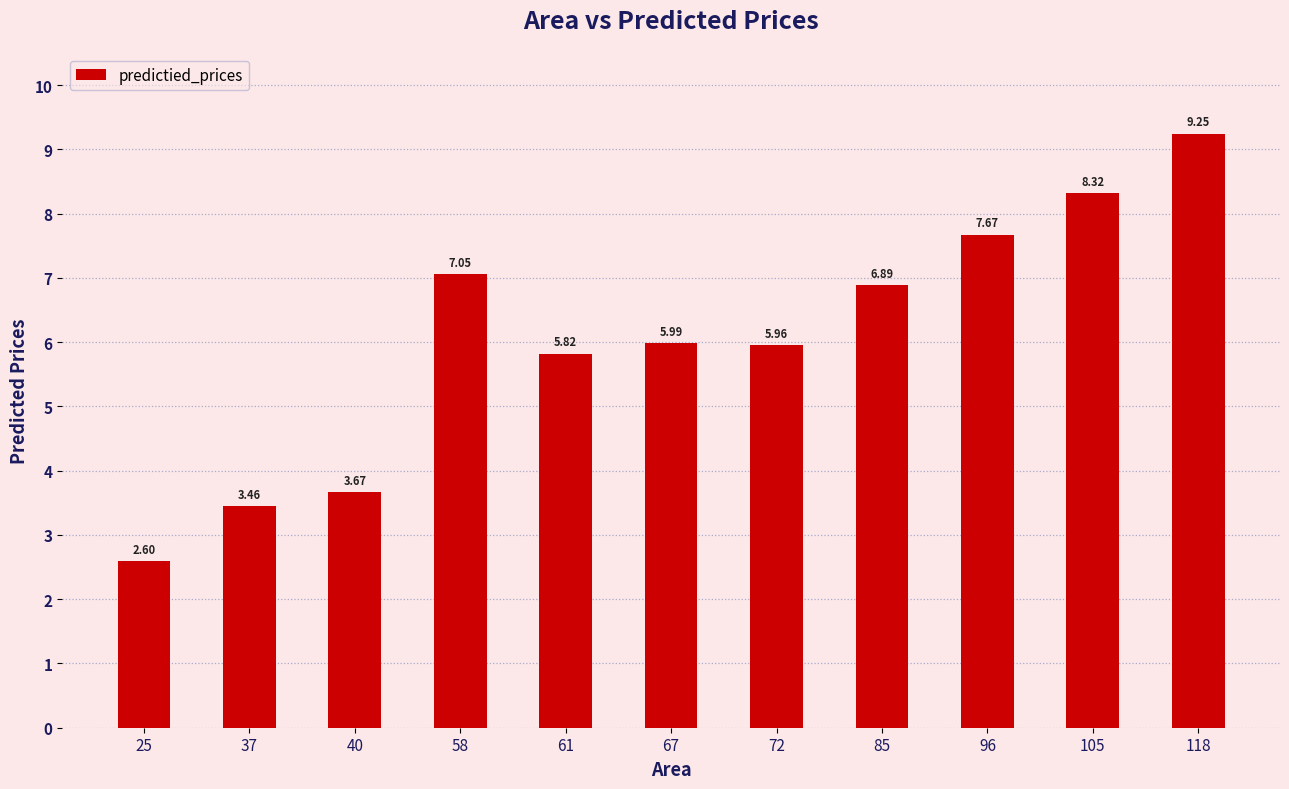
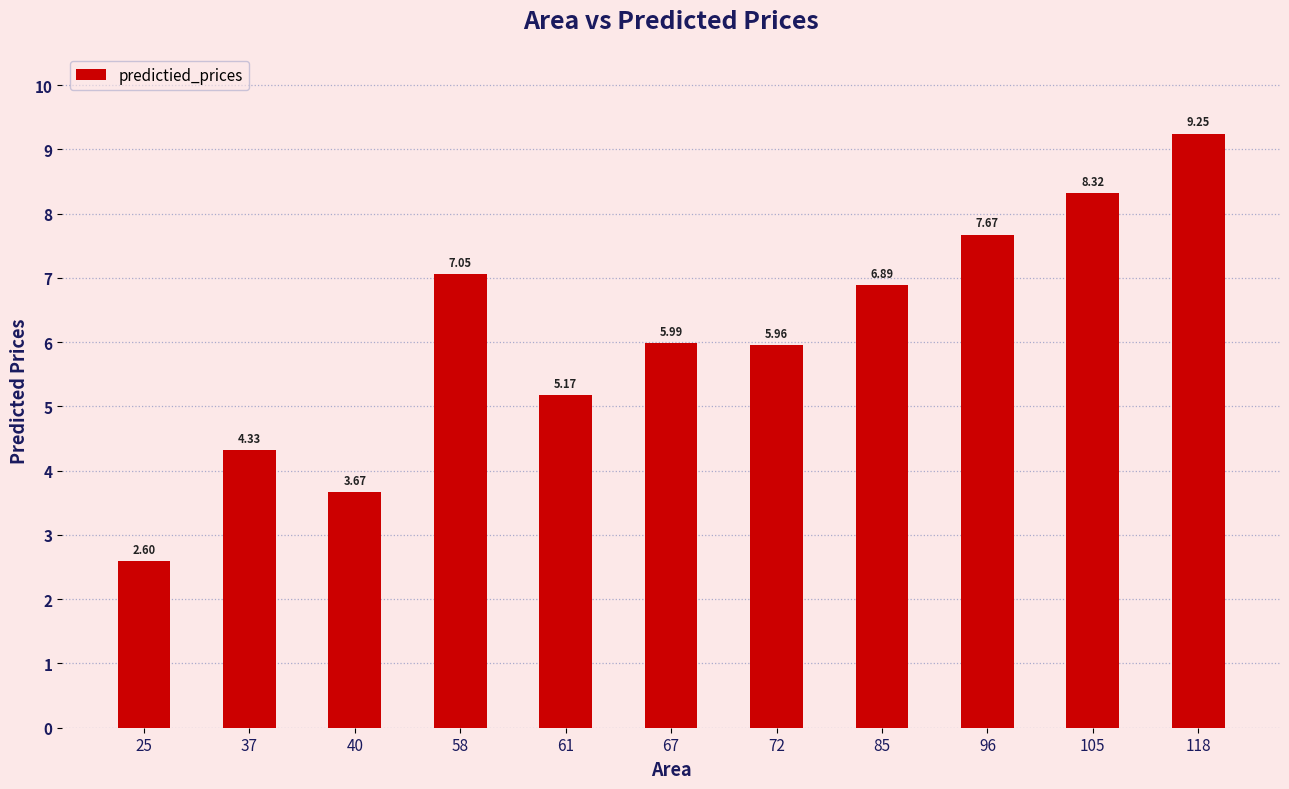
37: 3.46 -> 4.33
61: 5.82 -> 5.17
